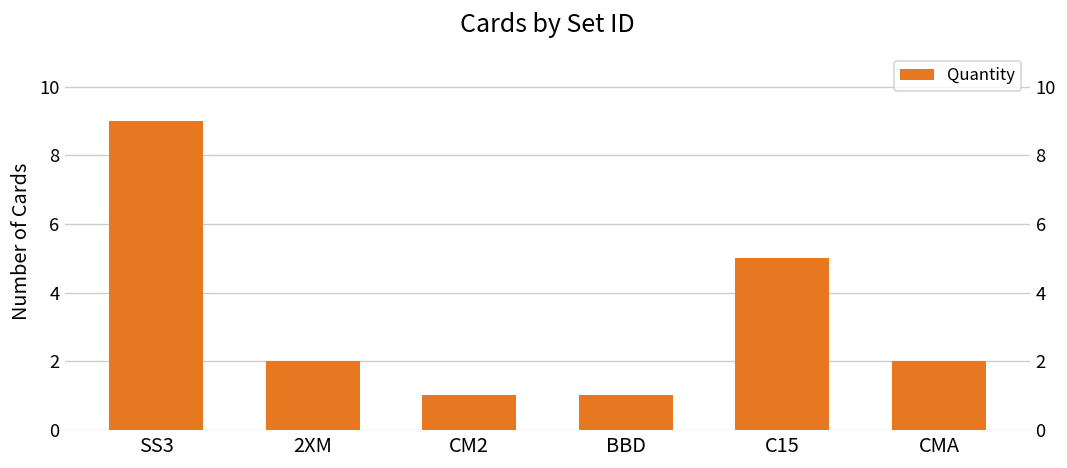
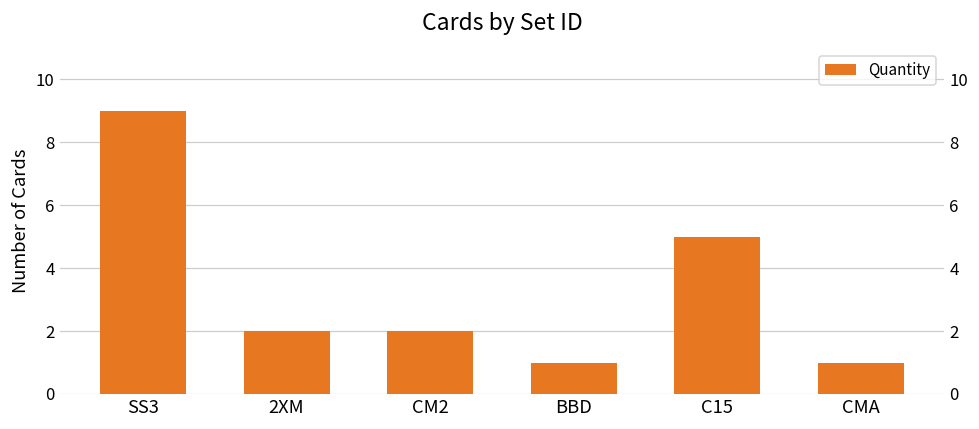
CM2: 1 -> 2
CMA: 2 -> 1
